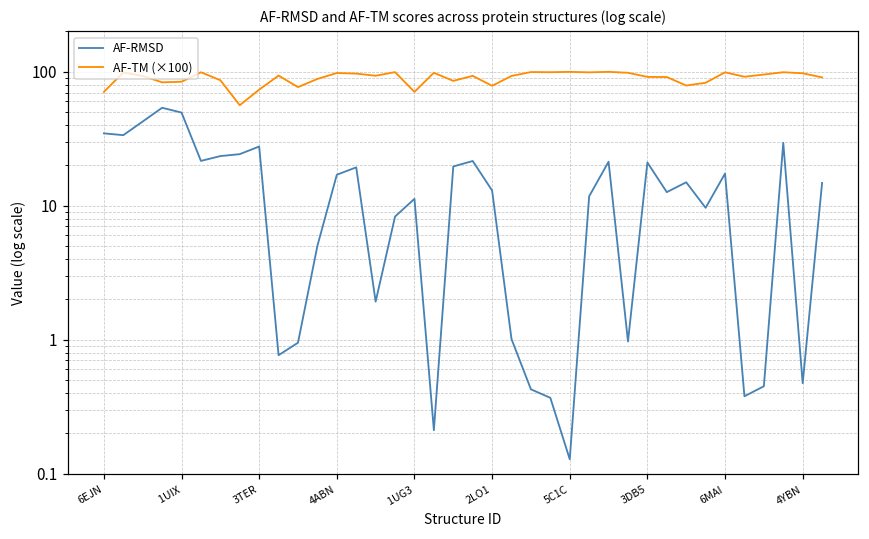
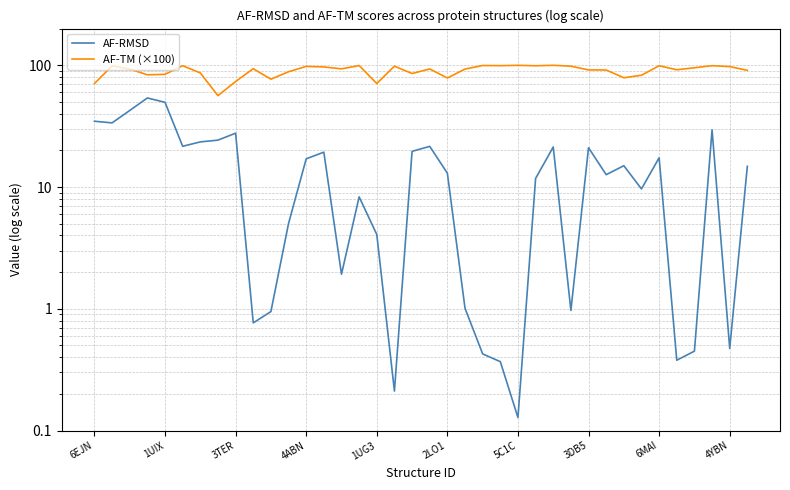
AF-RMSD, 1UG3: 11 -> 4.1
